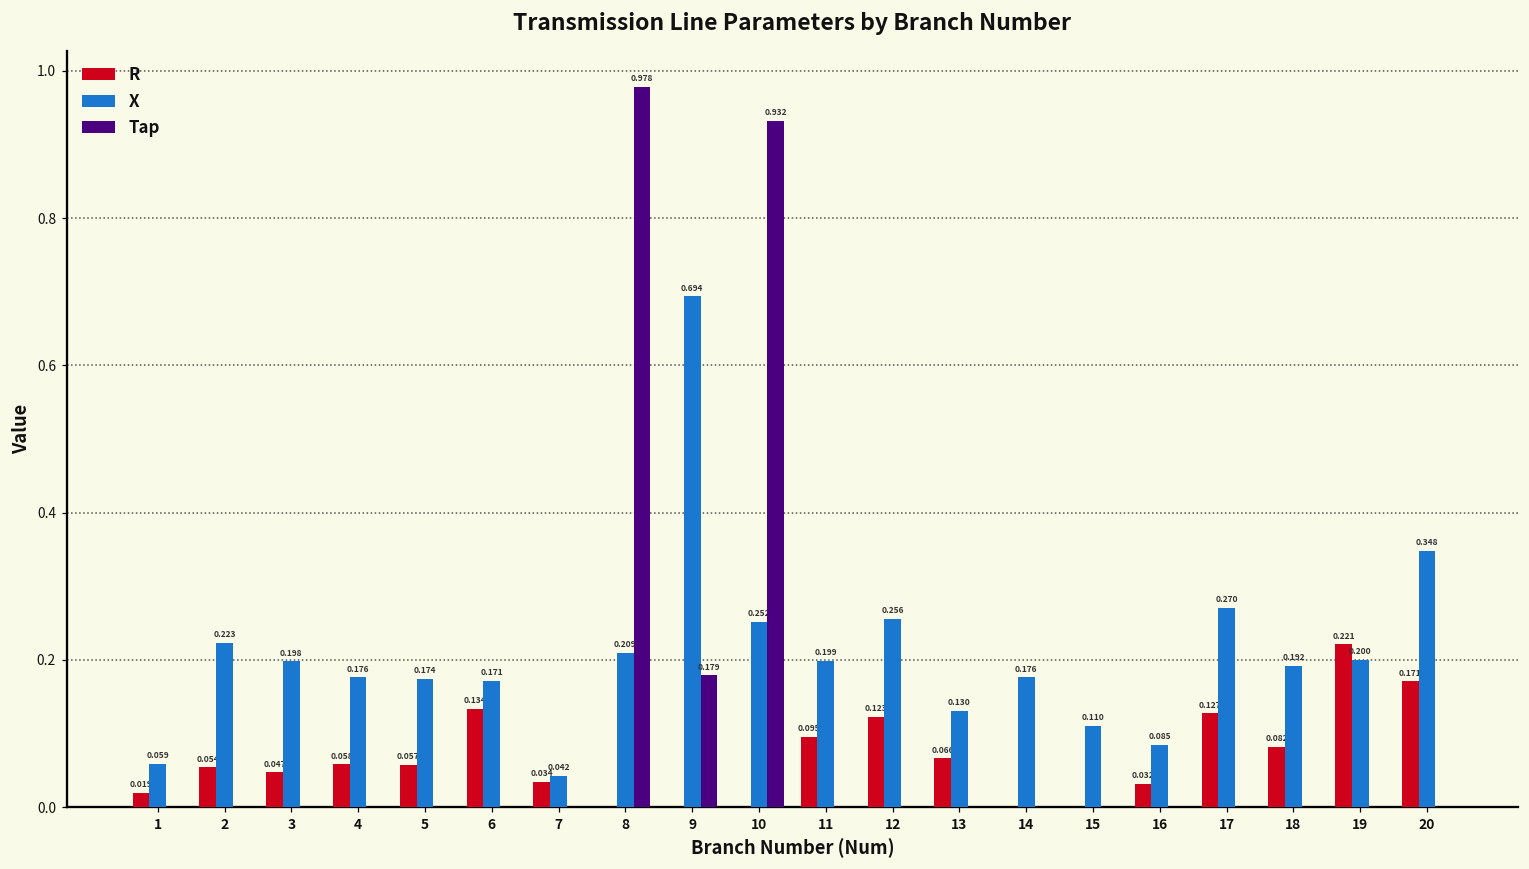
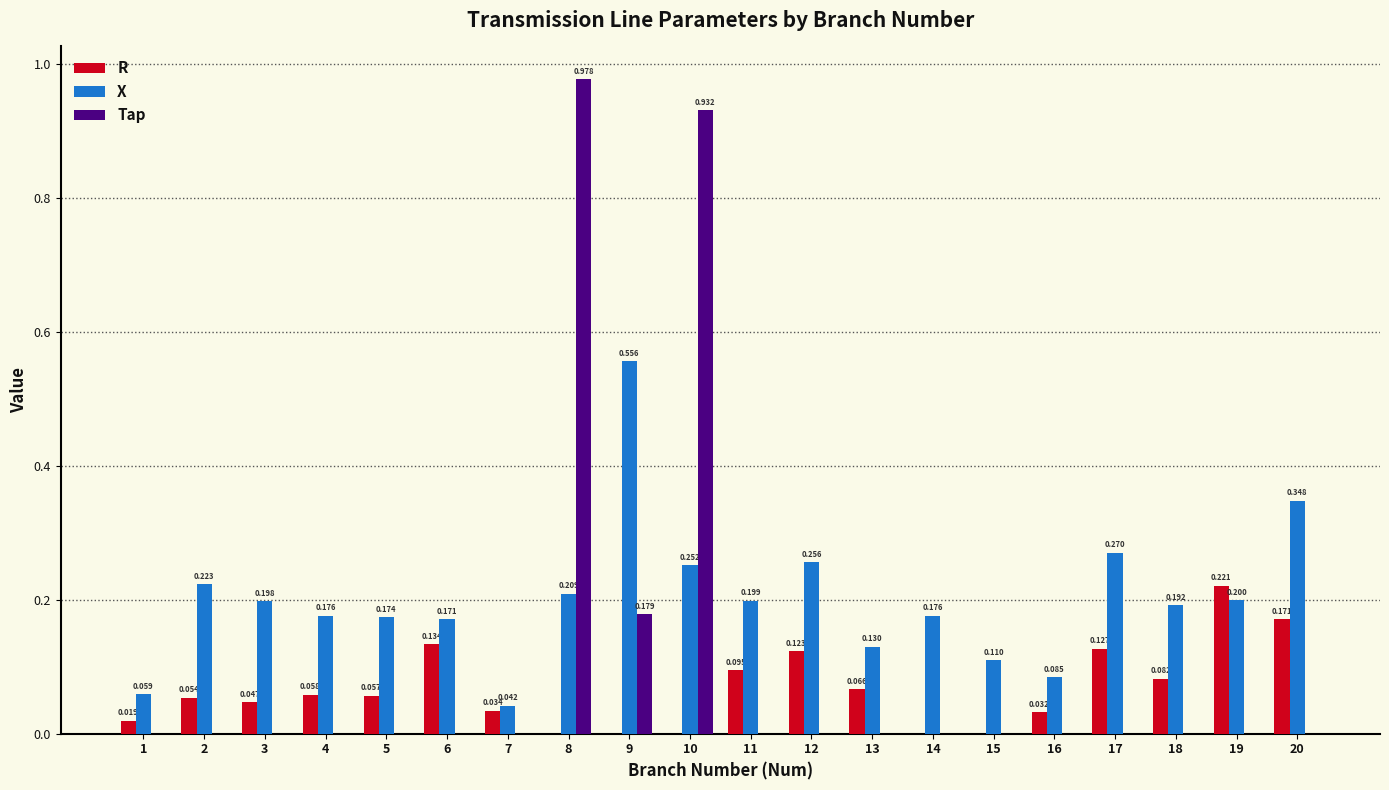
X, 9: 0.694 -> 0.556
